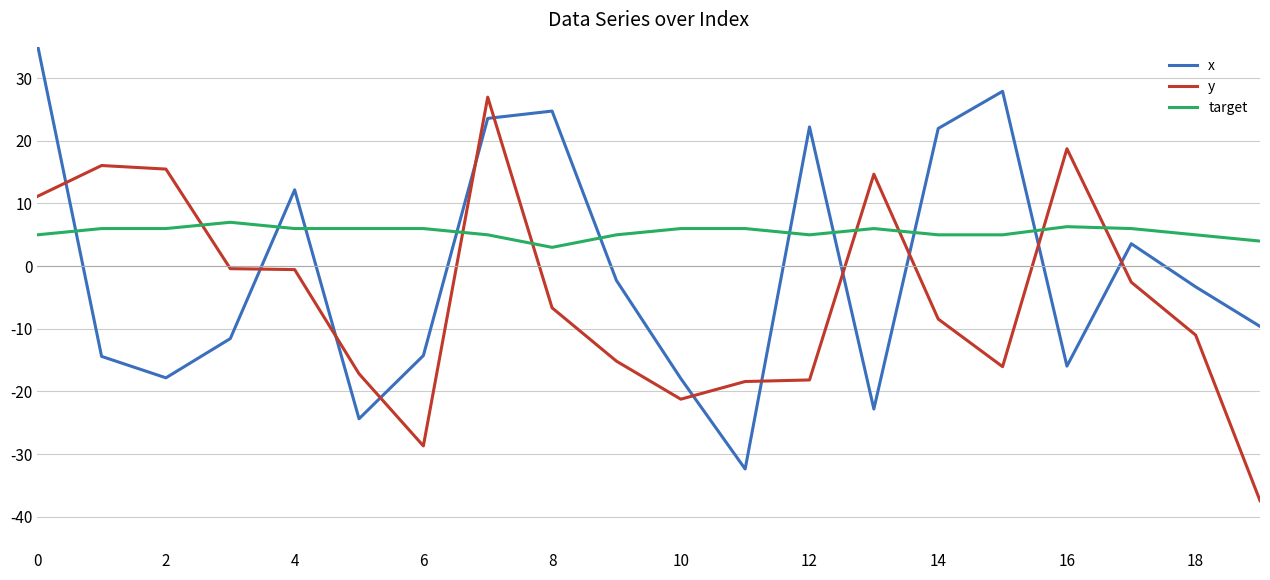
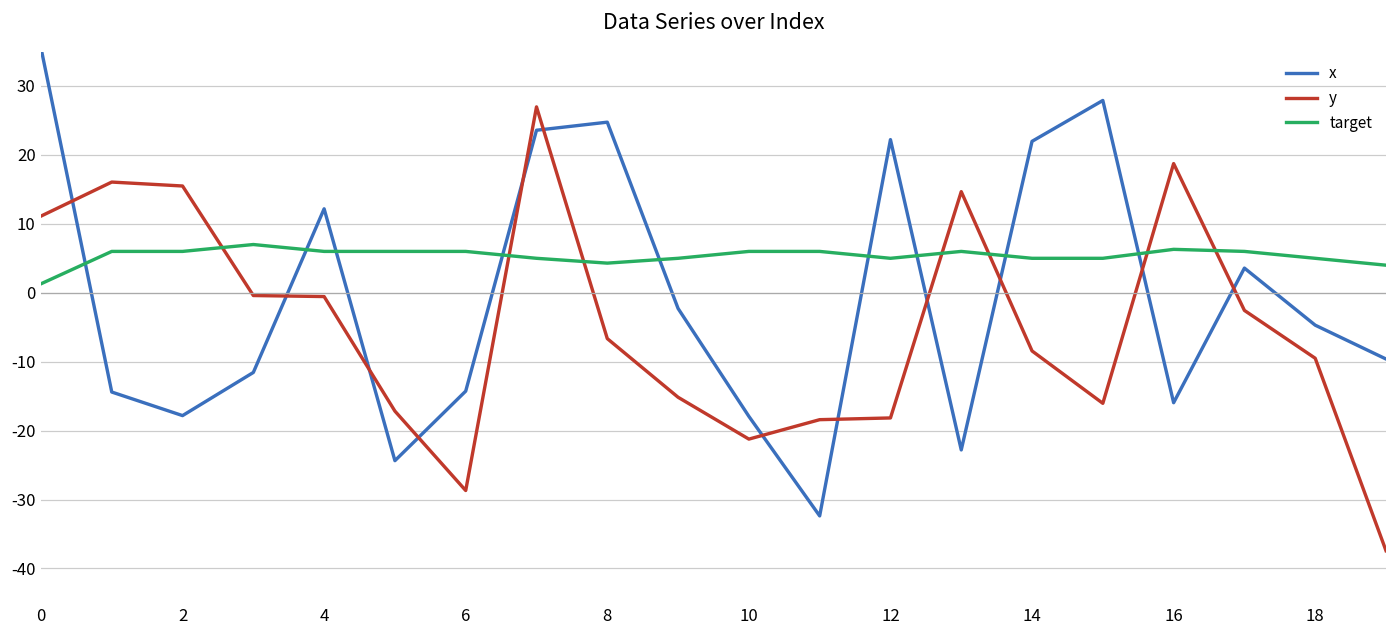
target, 0: 5 -> 1
target, 8: 3 -> 4
x, 18: -3 -> -5
y, 18: -11 -> -10
